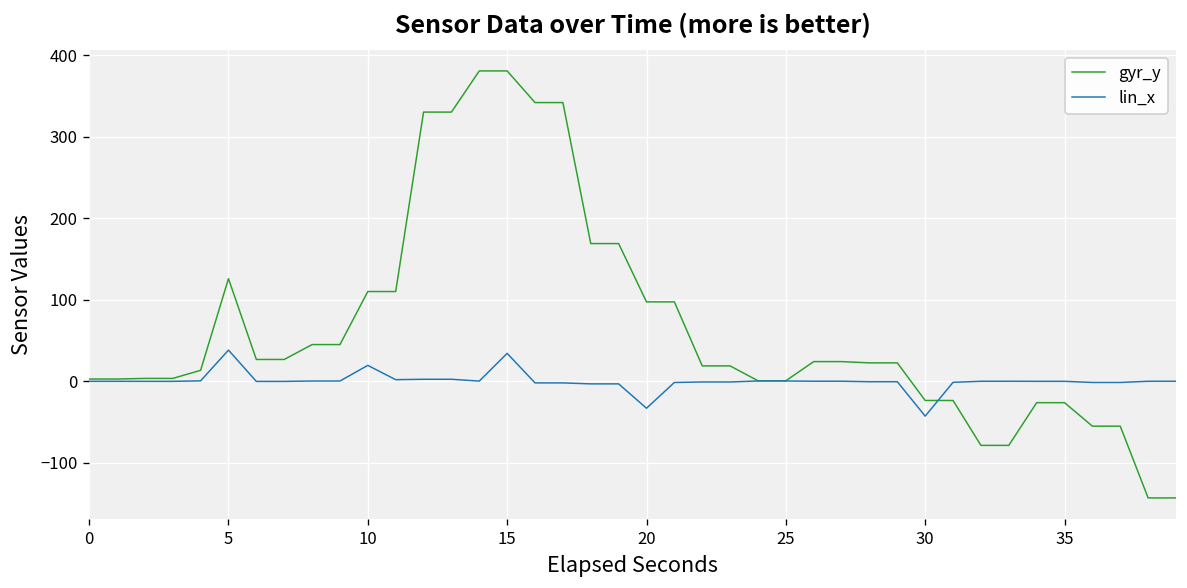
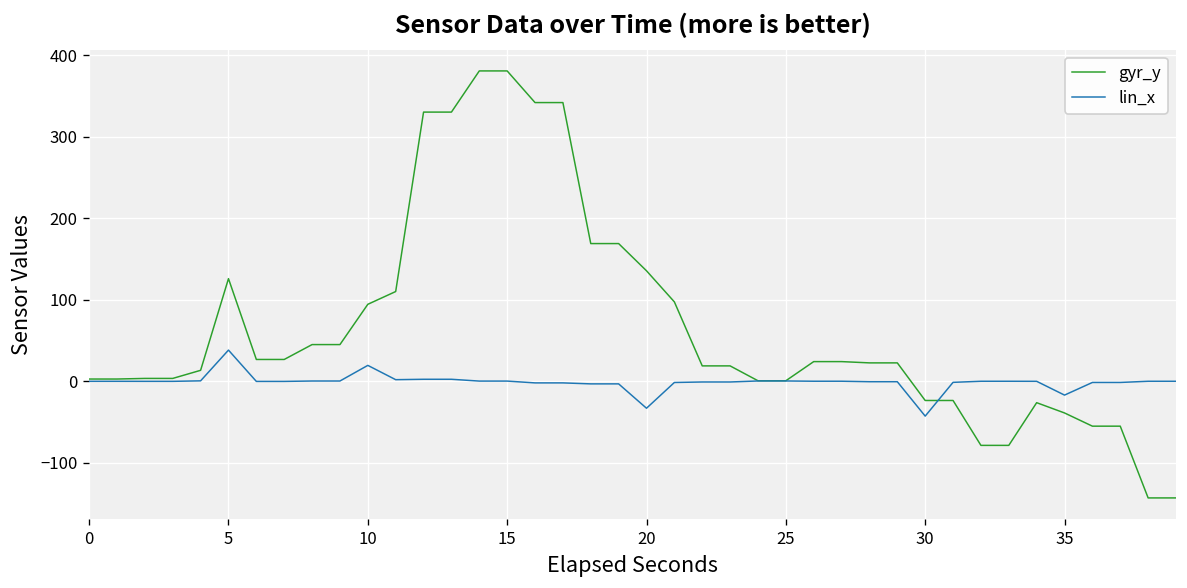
gyr_y, 10: 110 -> 90
lin_x, 15: 30 -> 0
gyr_y, 20: 100 -> 140
gyr_y, 35: -30 -> -40
lin_x, 35: 0 -> -20
